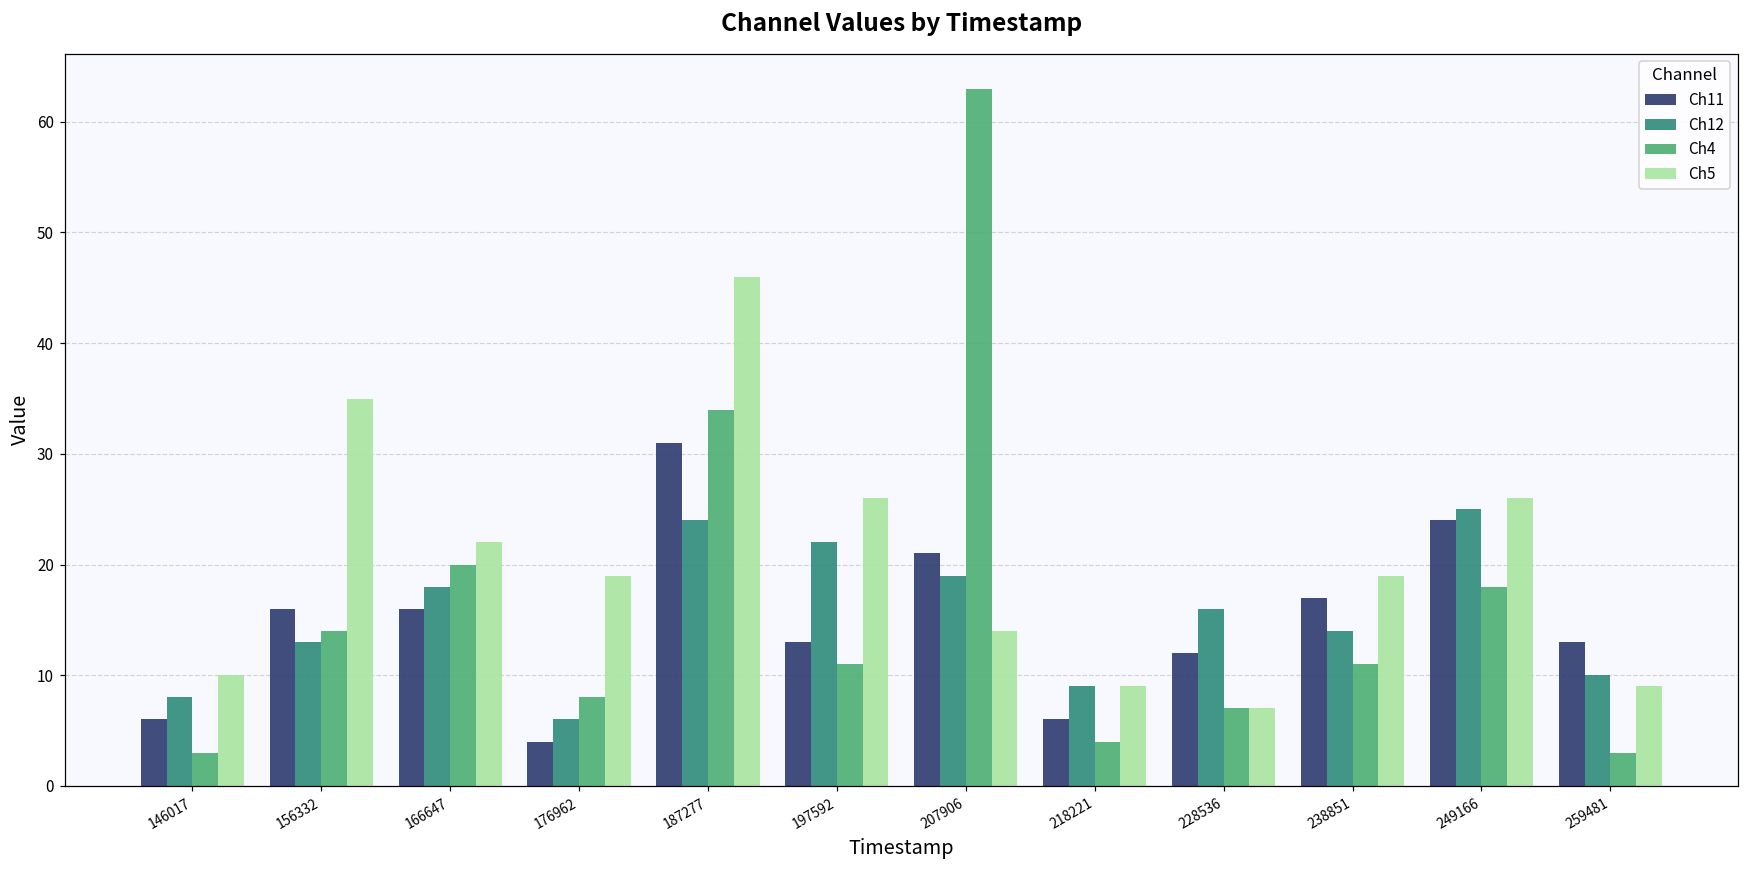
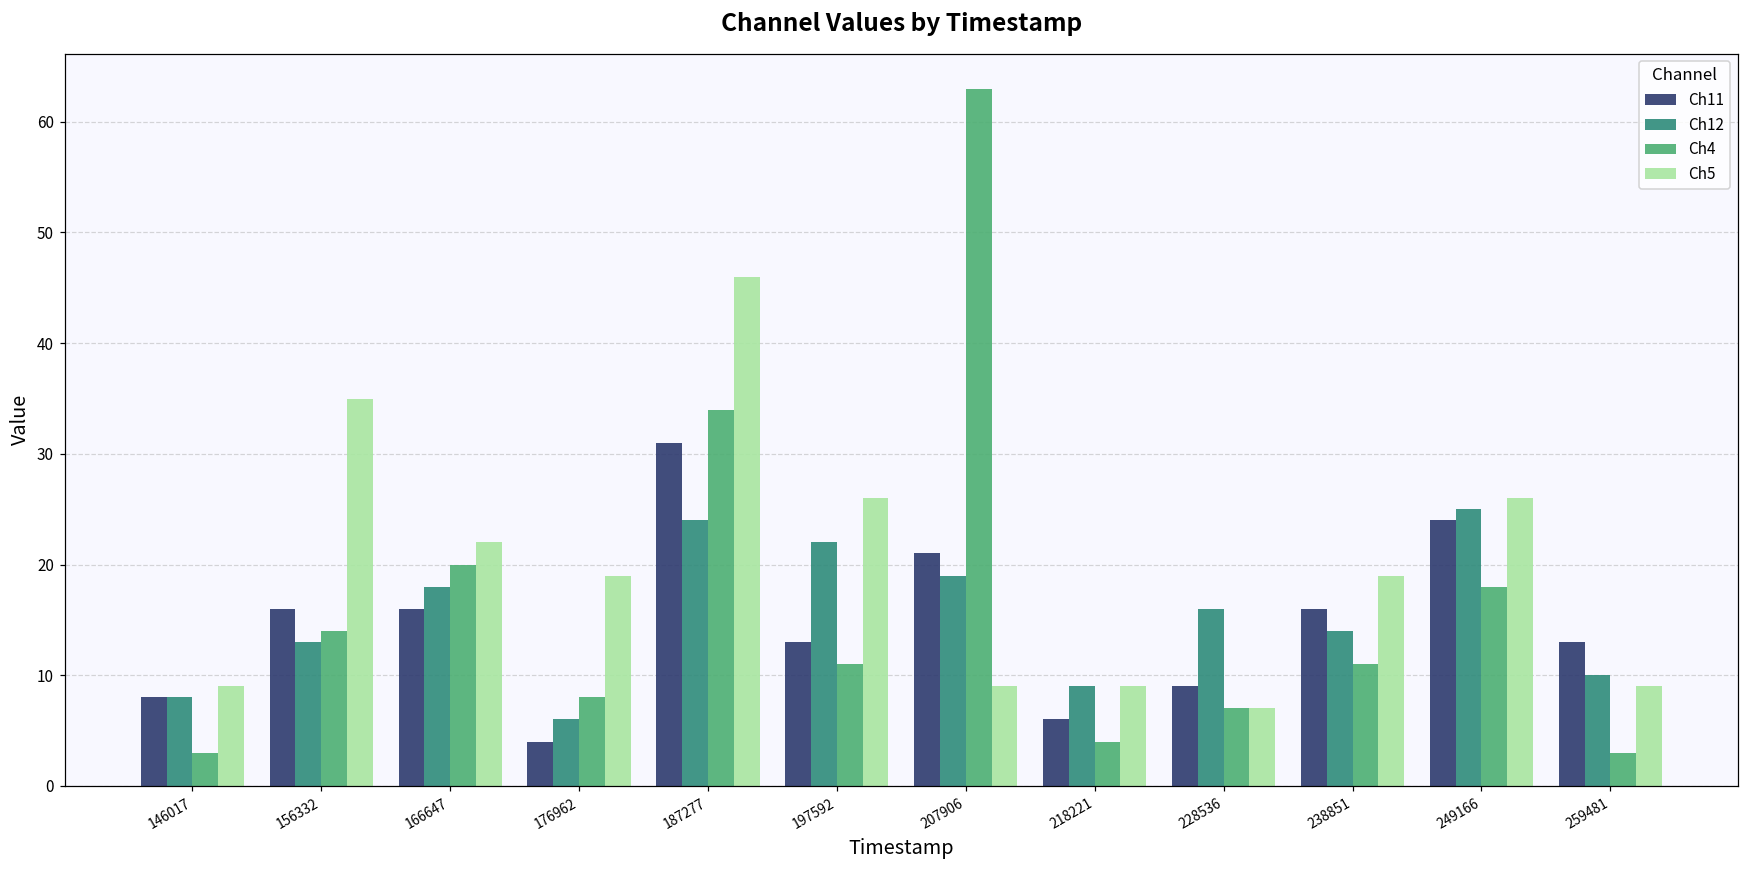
Ch11, 146017: 6 -> 8
Ch5, 146017: 10 -> 9
Ch5, 207906: 14 -> 9
Ch11, 228536: 12 -> 9
Ch11, 238851: 17 -> 16
